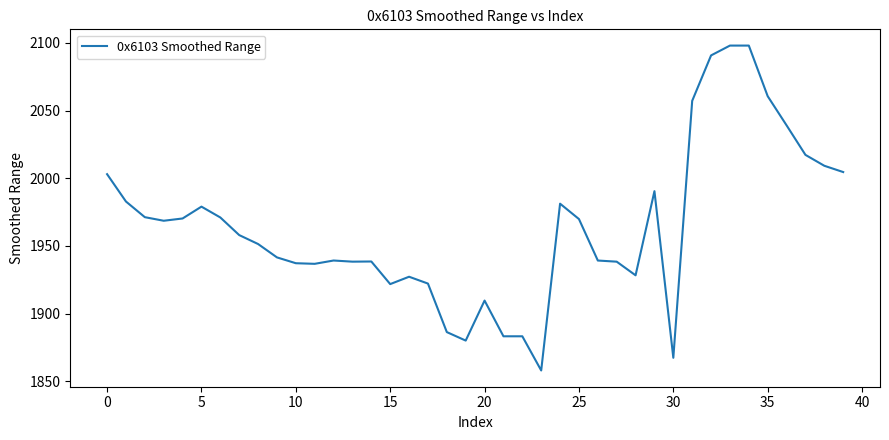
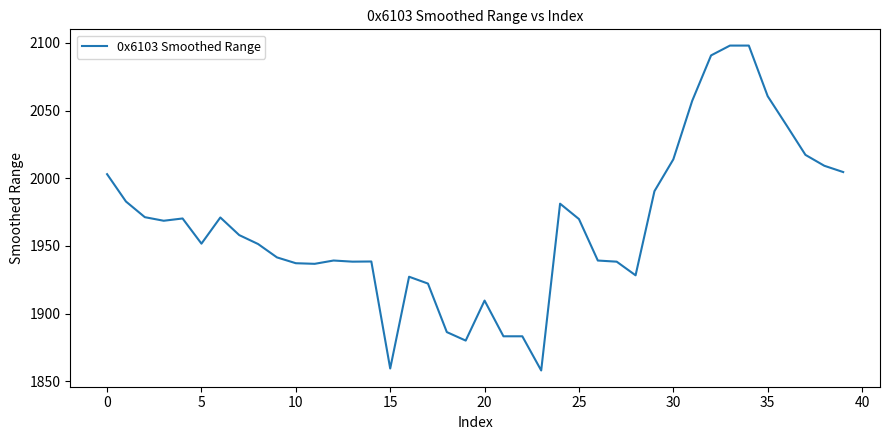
5: 1979 -> 1952
15: 1922 -> 1859
30: 1867 -> 2014
